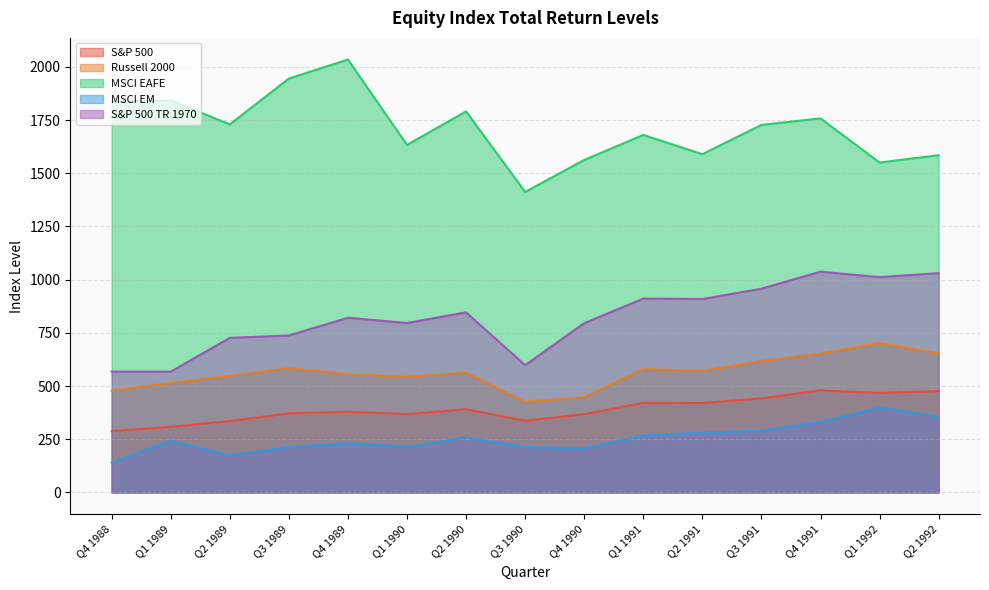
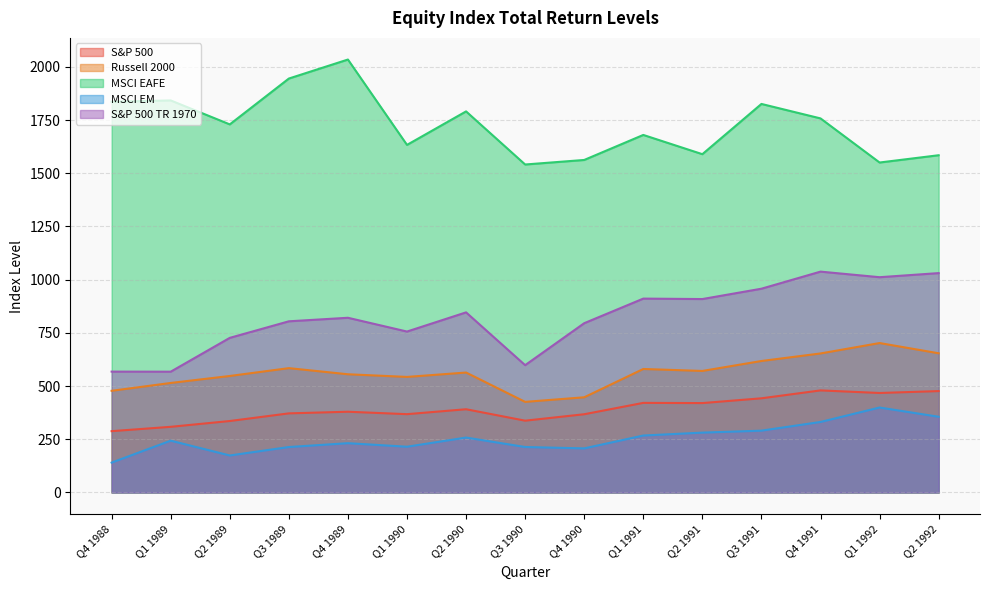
S&P 500 TR 1970, Q3 1989: 740 -> 800
S&P 500 TR 1970, Q1 1990: 800 -> 760
MSCI EAFE, Q3 1990: 1410 -> 1540
MSCI EAFE, Q3 1991: 1730 -> 1830
